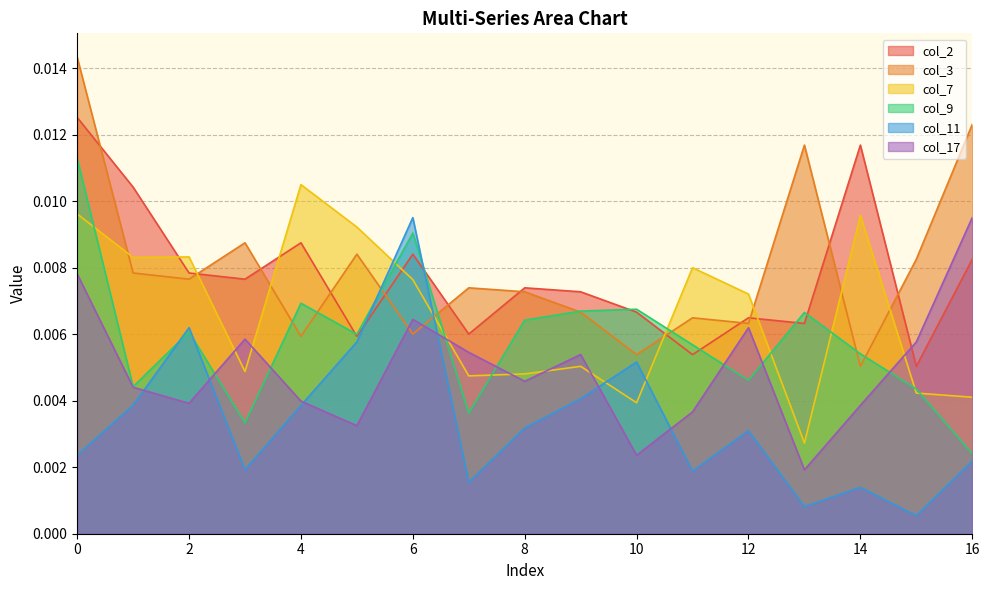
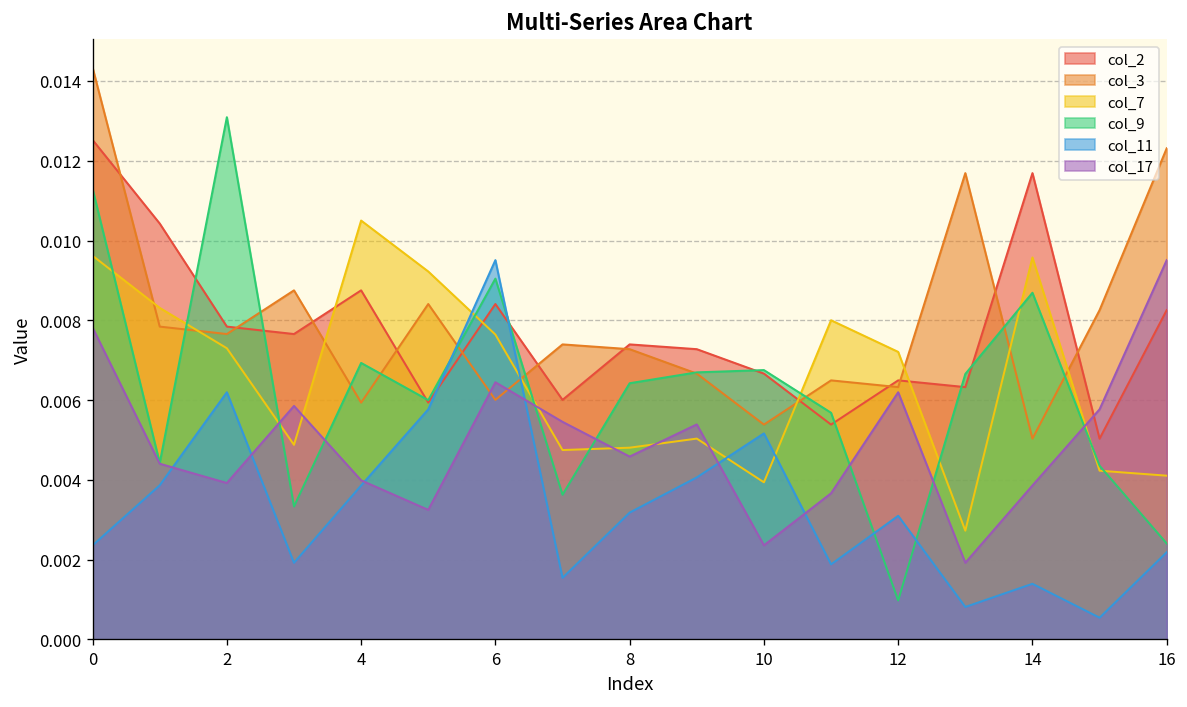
col_7, 2: 0.0083 -> 0.0073
col_9, 2: 0.0061 -> 0.0131
col_9, 12: 0.0046 -> 0.0010
col_9, 14: 0.0054 -> 0.0087
